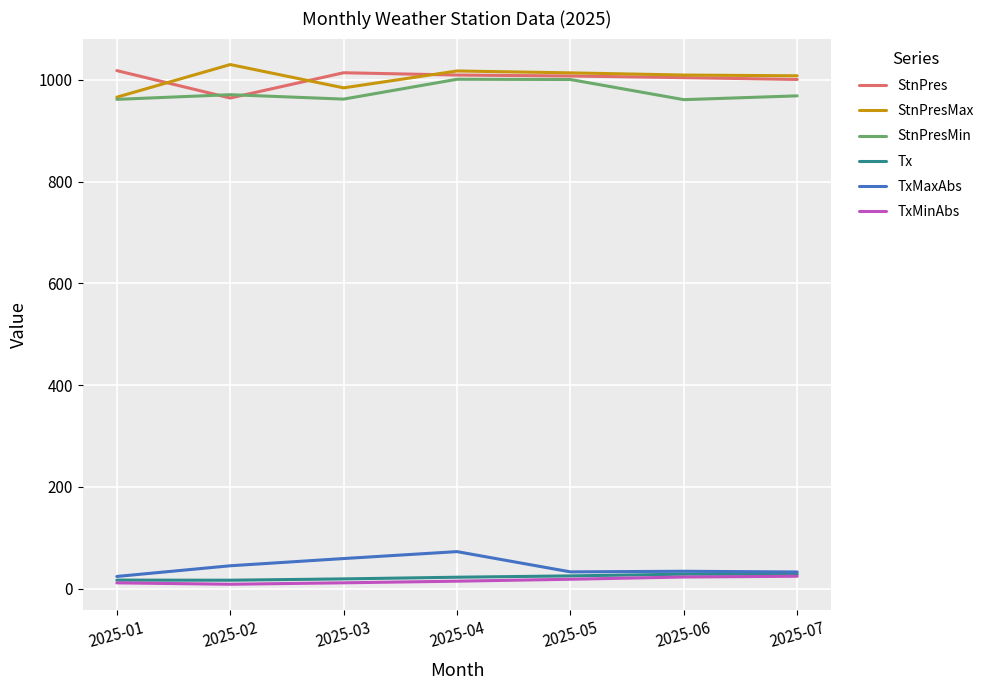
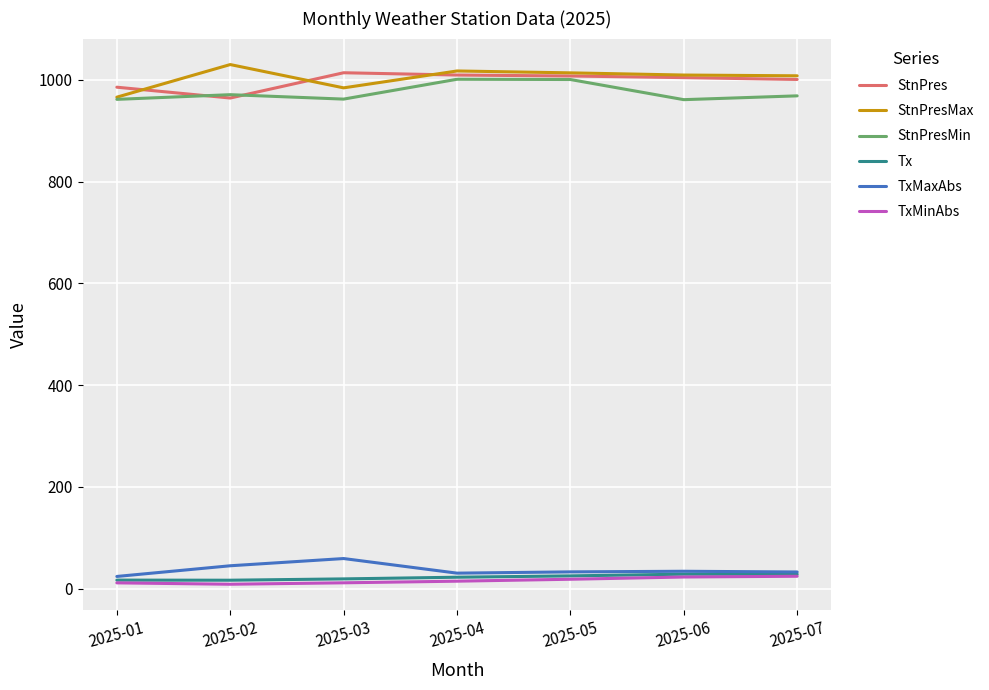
StnPres, 2025-01: 1020 -> 990
TxMaxAbs, 2025-04: 70 -> 30
